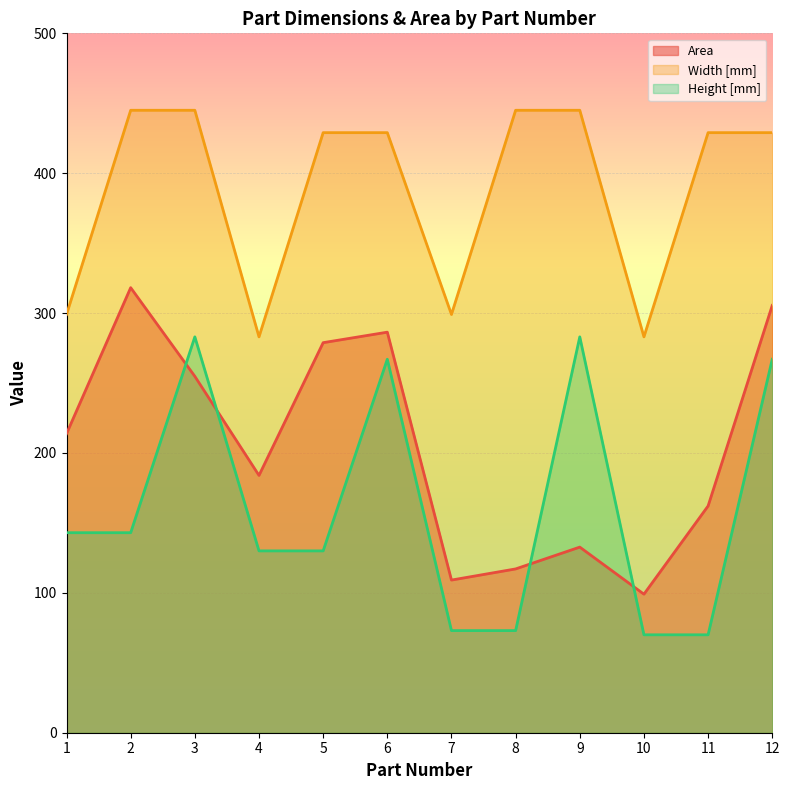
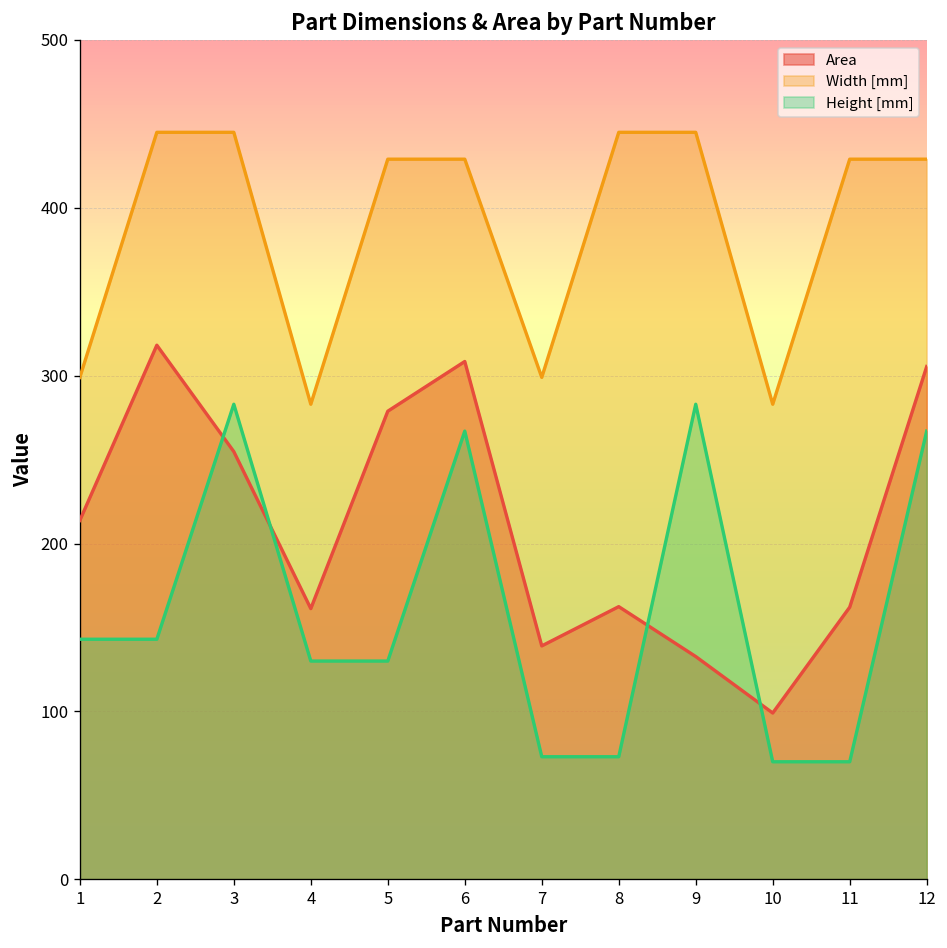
Area, 4: 184 -> 161
Area, 6: 286 -> 308
Area, 7: 109 -> 139
Area, 8: 117 -> 162
